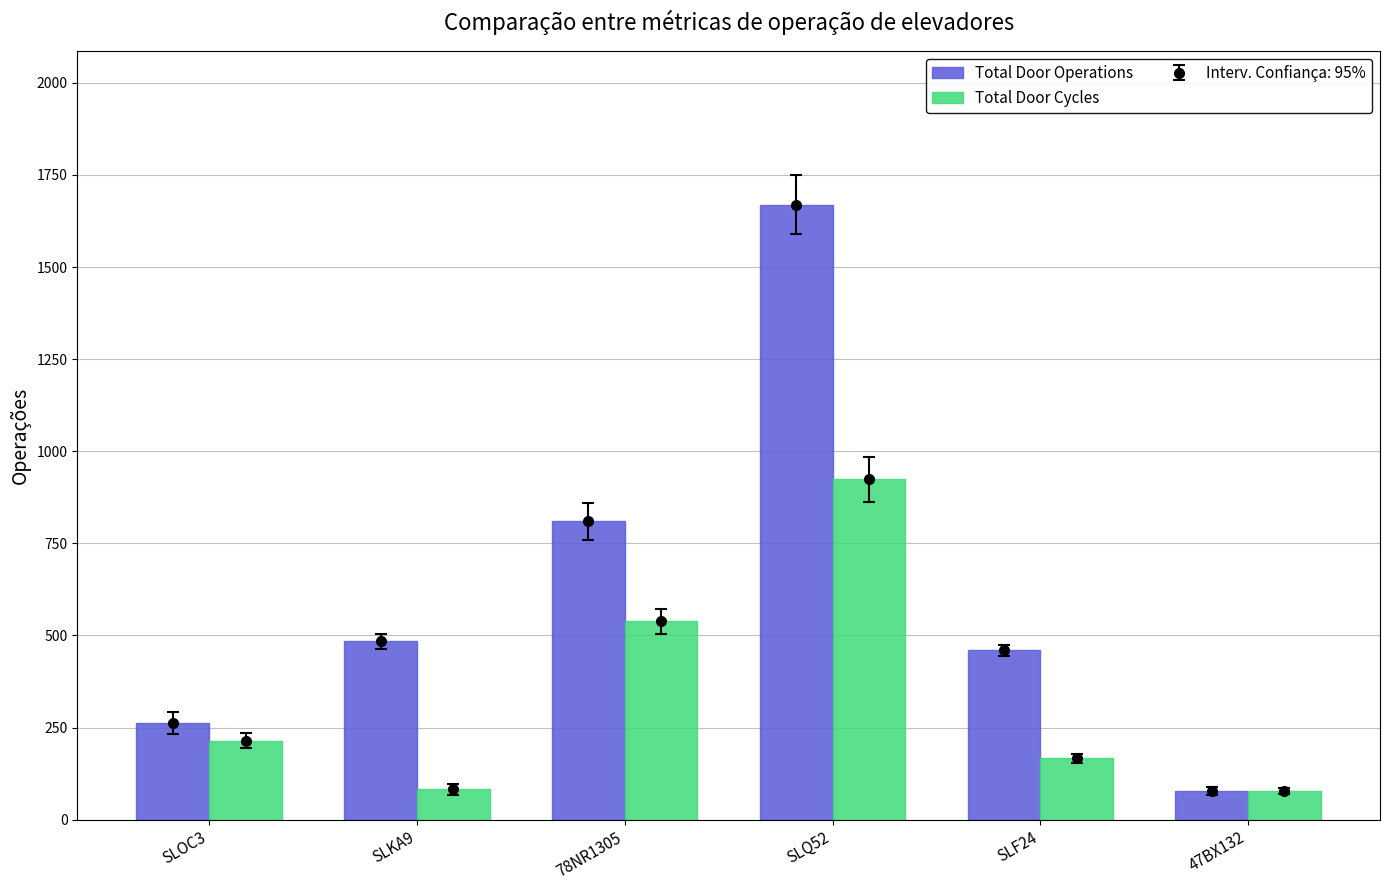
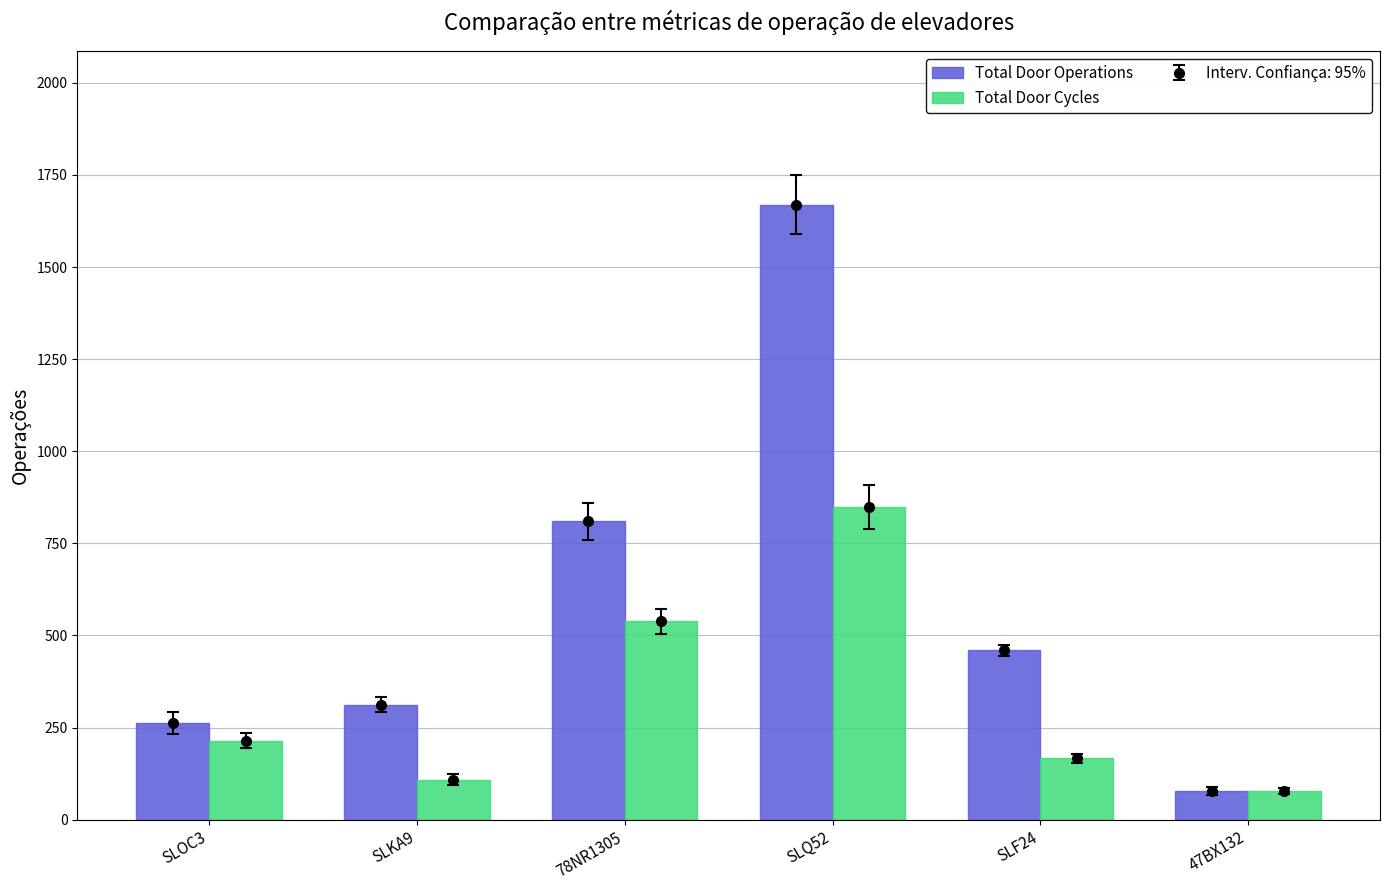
Total Door Operations, SLKA9: 480 -> 310
Total Door Cycles, SLKA9: 80 -> 110
Total Door Cycles, SLQ52: 920 -> 850
